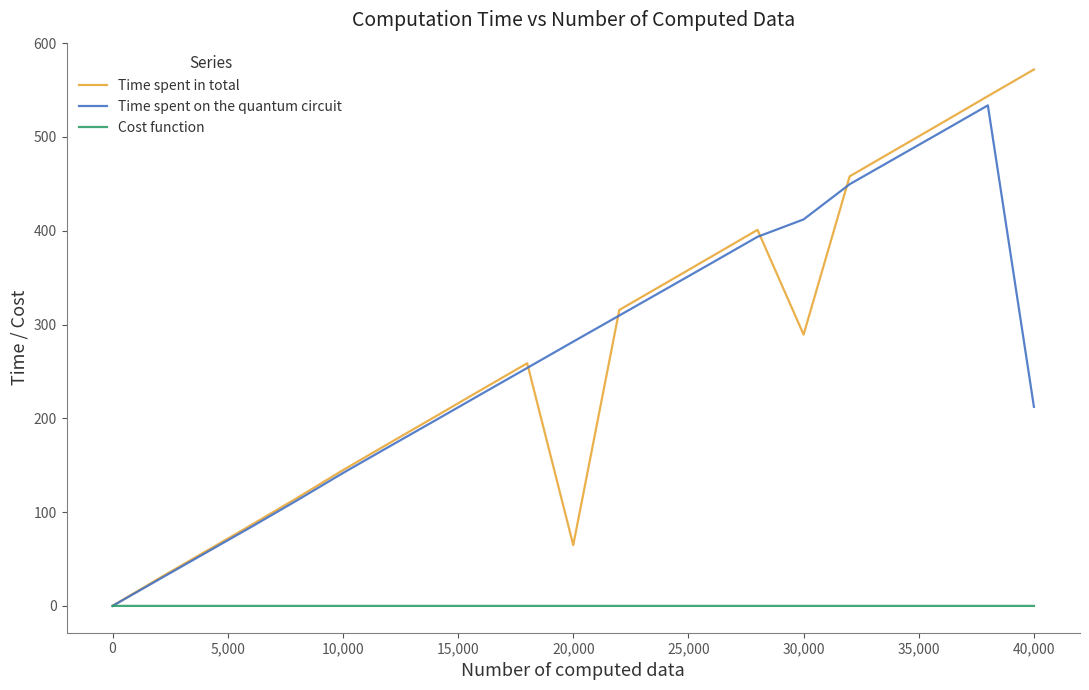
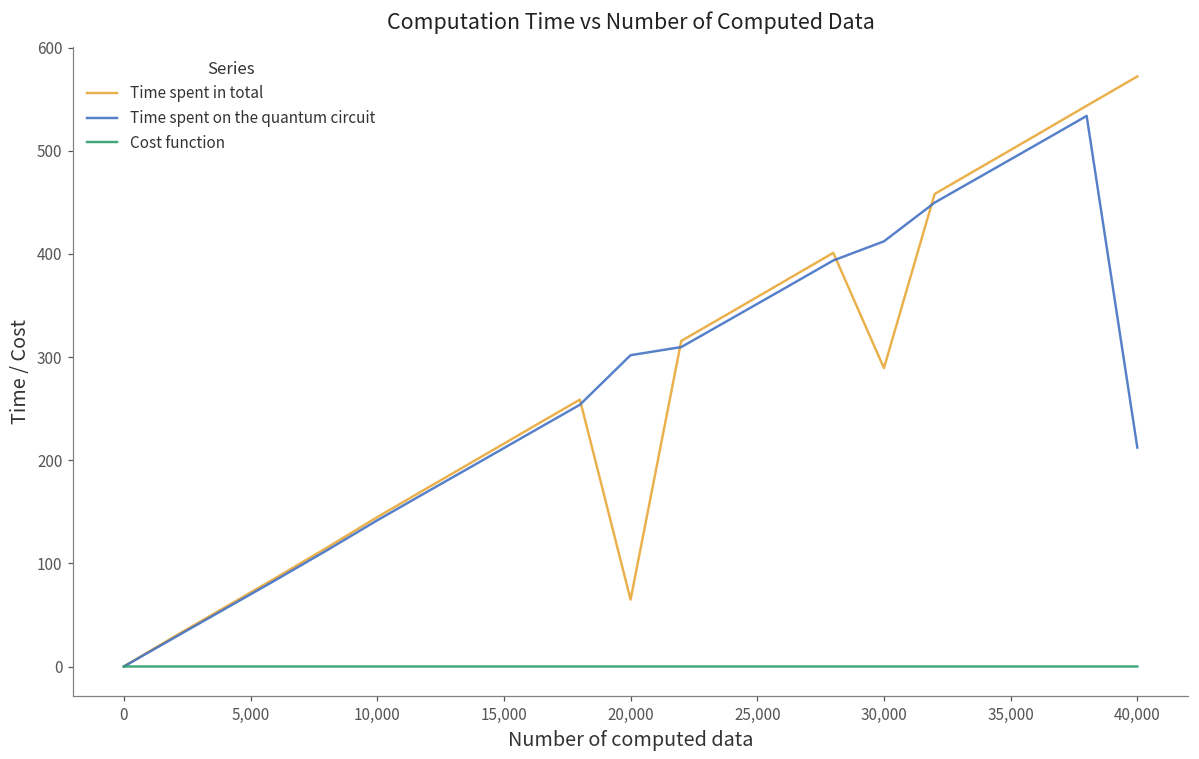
Time spent on the quantum circuit, 20,000: 280 -> 300
